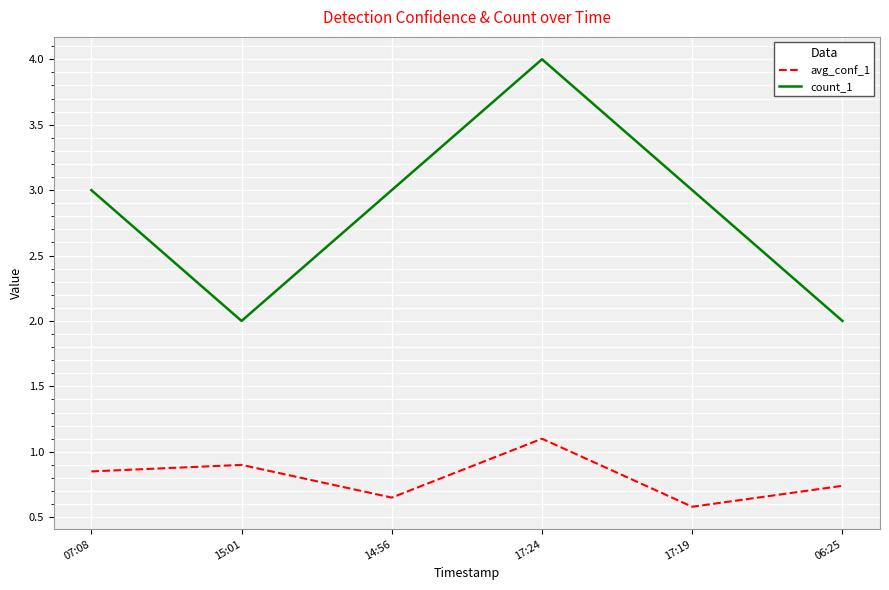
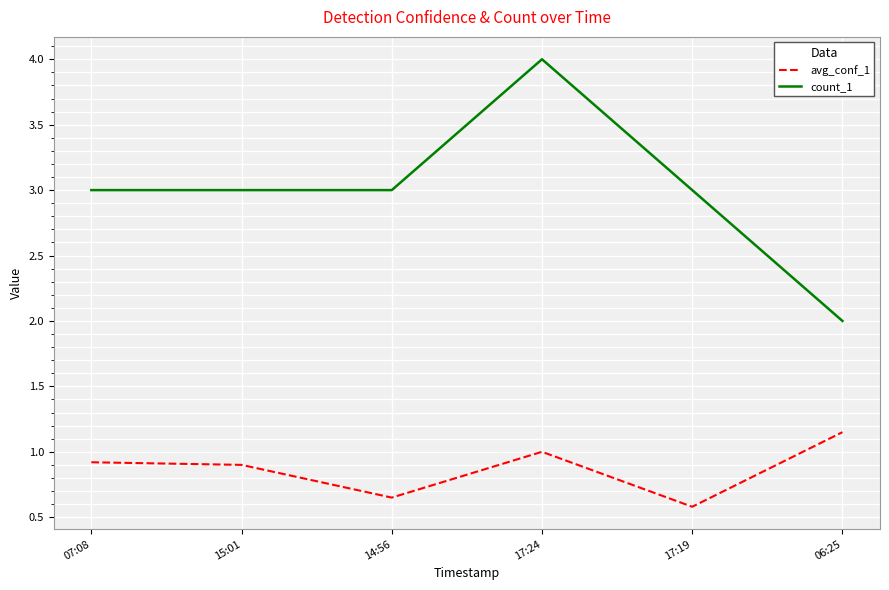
avg_conf_1, 07:08: 0.85 -> 0.92
count_1, 15:01: 2 -> 3
avg_conf_1, 17:24: 1.1 -> 1.0
avg_conf_1, 06:25: 0.74 -> 1.15
